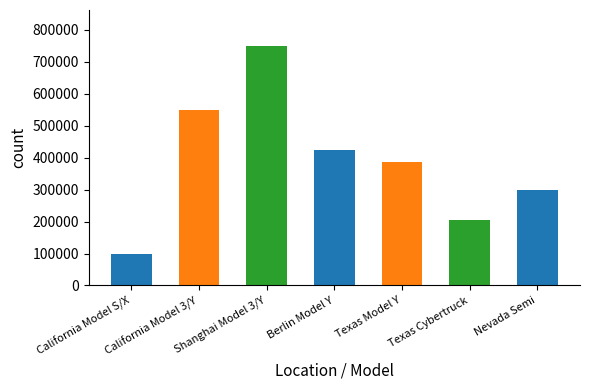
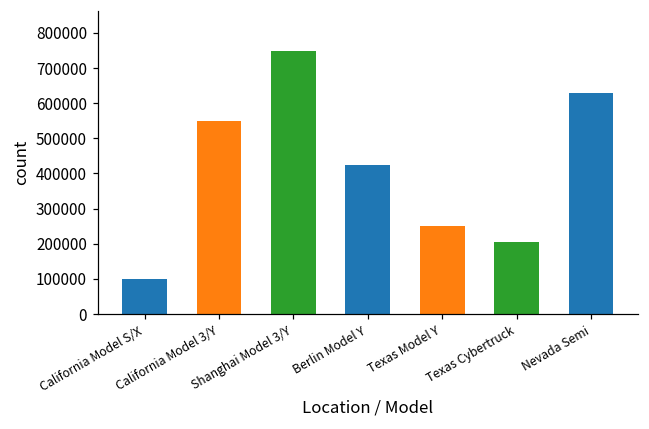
Texas Model Y: 390000 -> 250000
Nevada Semi: 300000 -> 630000
